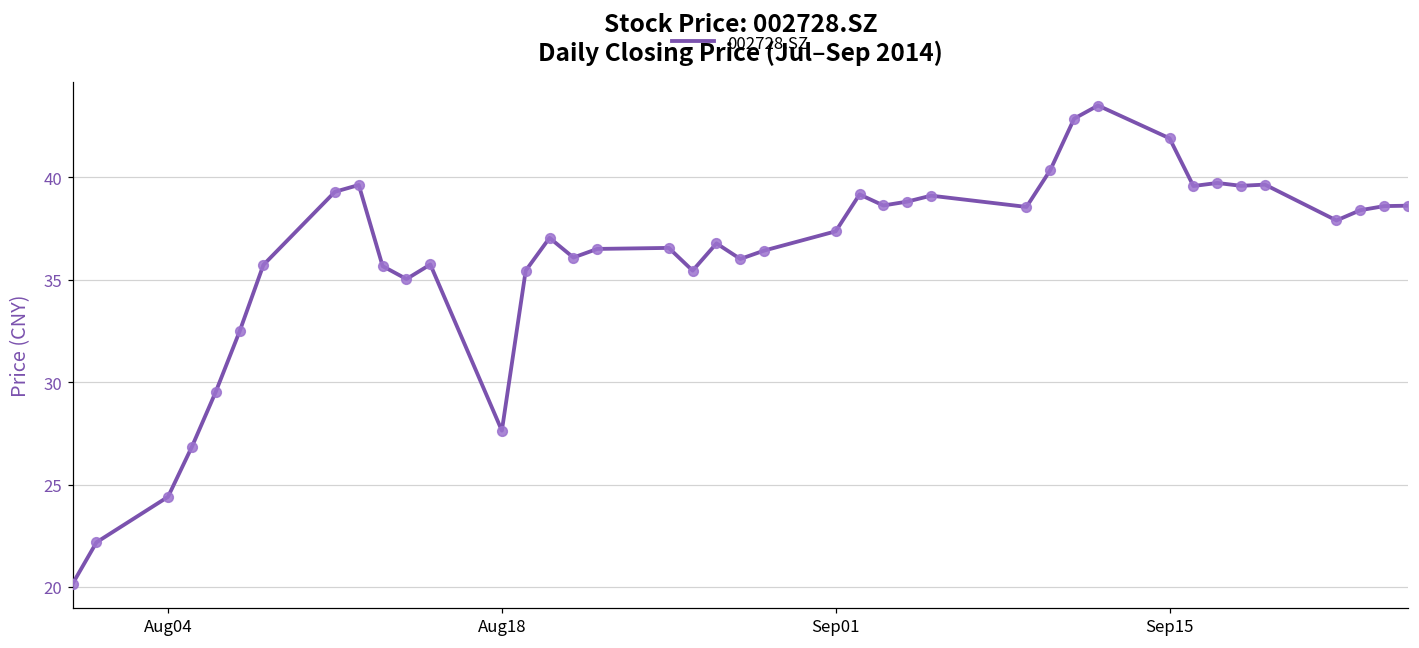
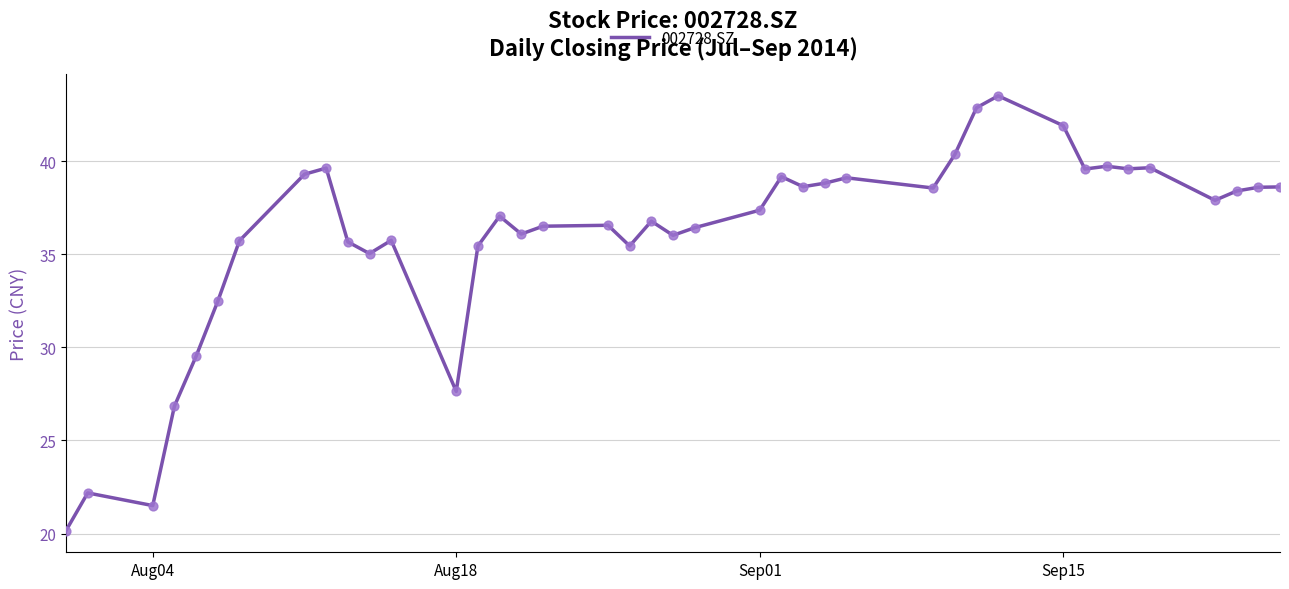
Aug04: 24.4 -> 21.5
